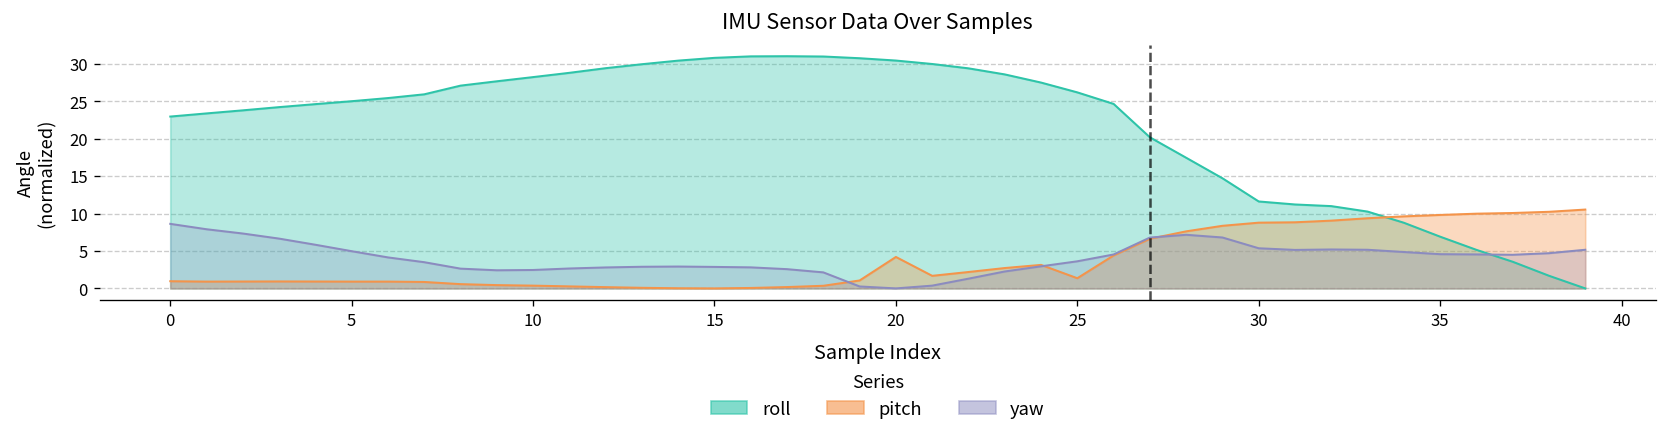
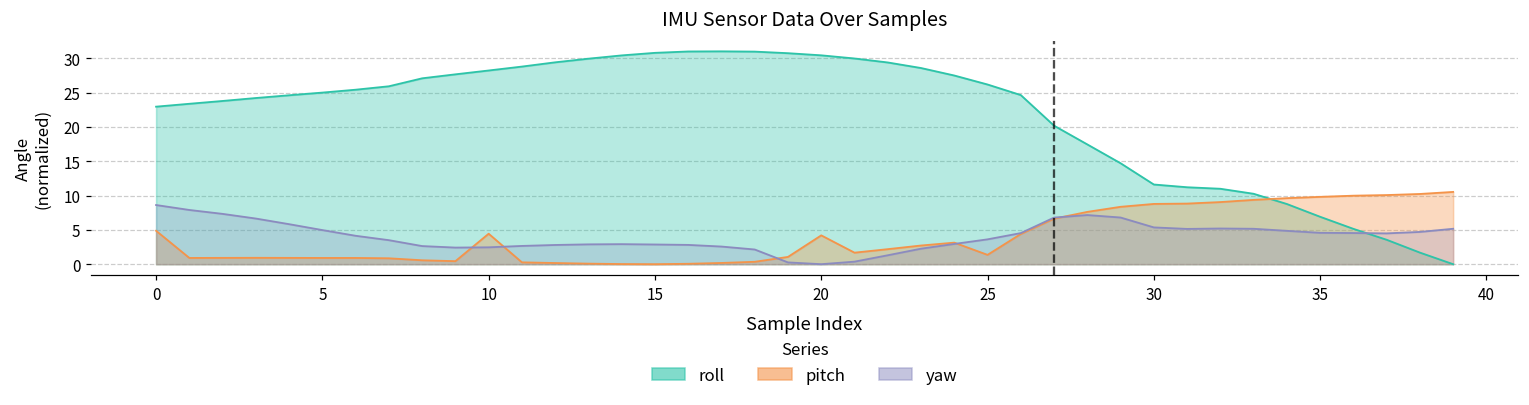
pitch, 0: 1 -> 5
pitch, 10: 0 -> 4
